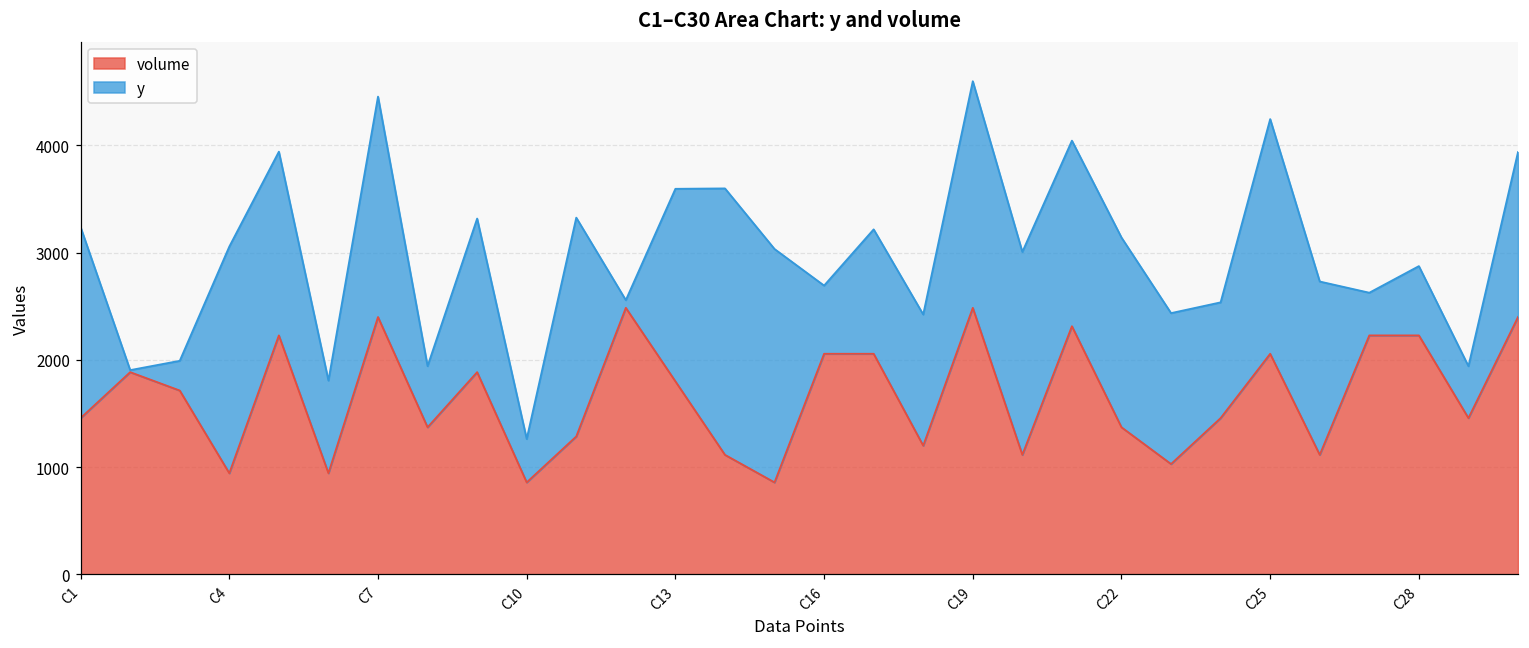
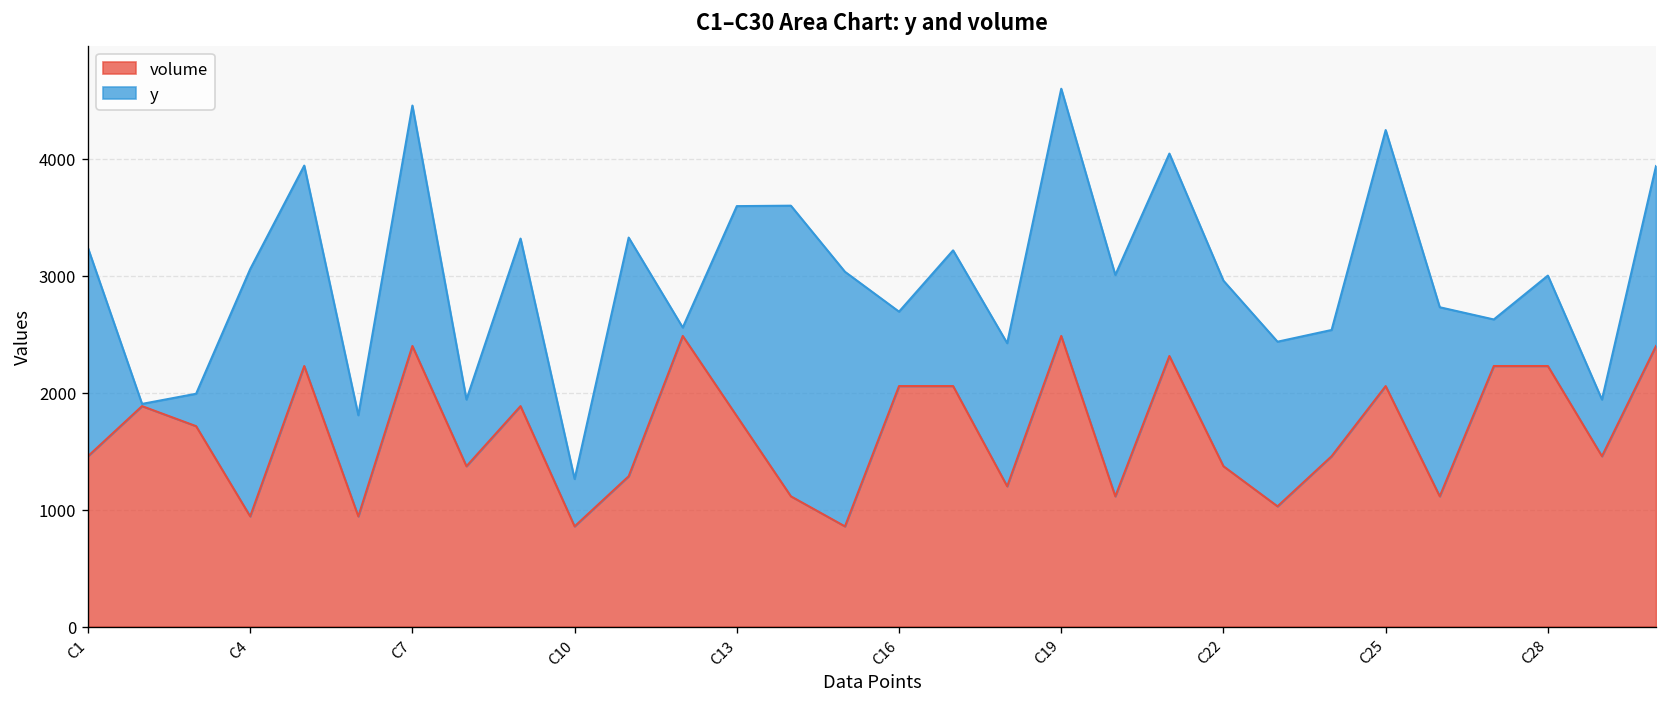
y, C22: 1800 -> 1600
y, C28: 600 -> 800
